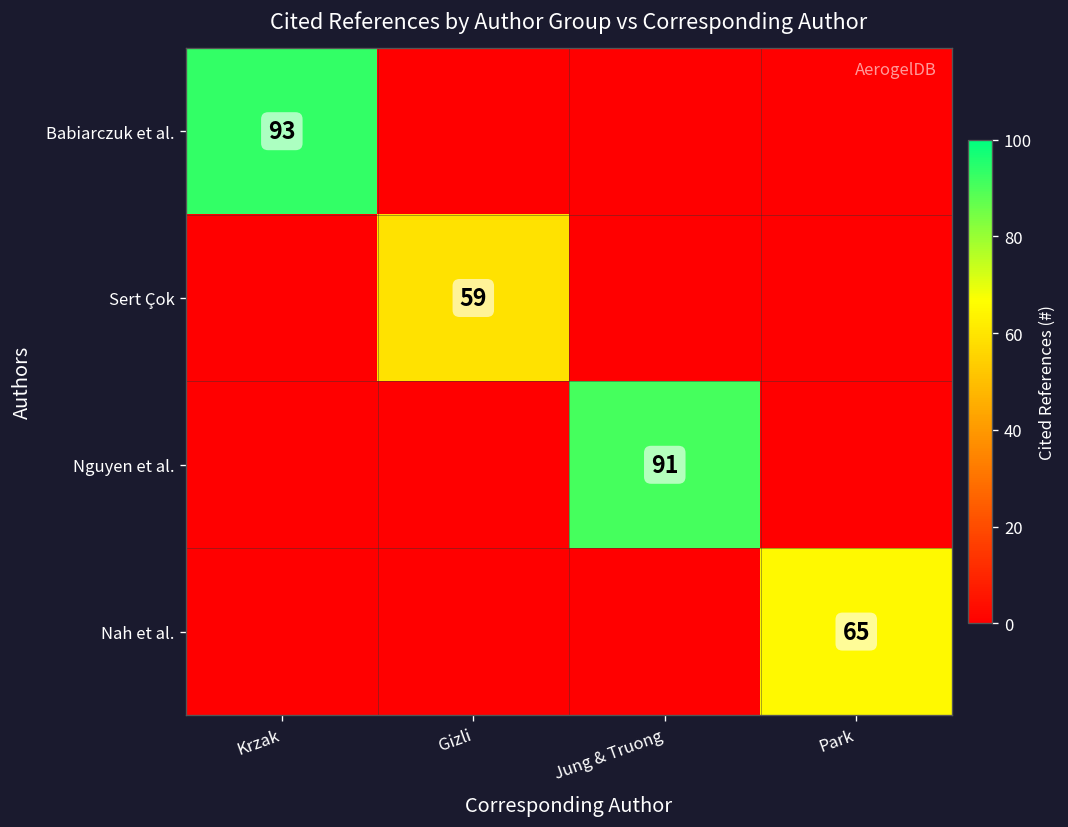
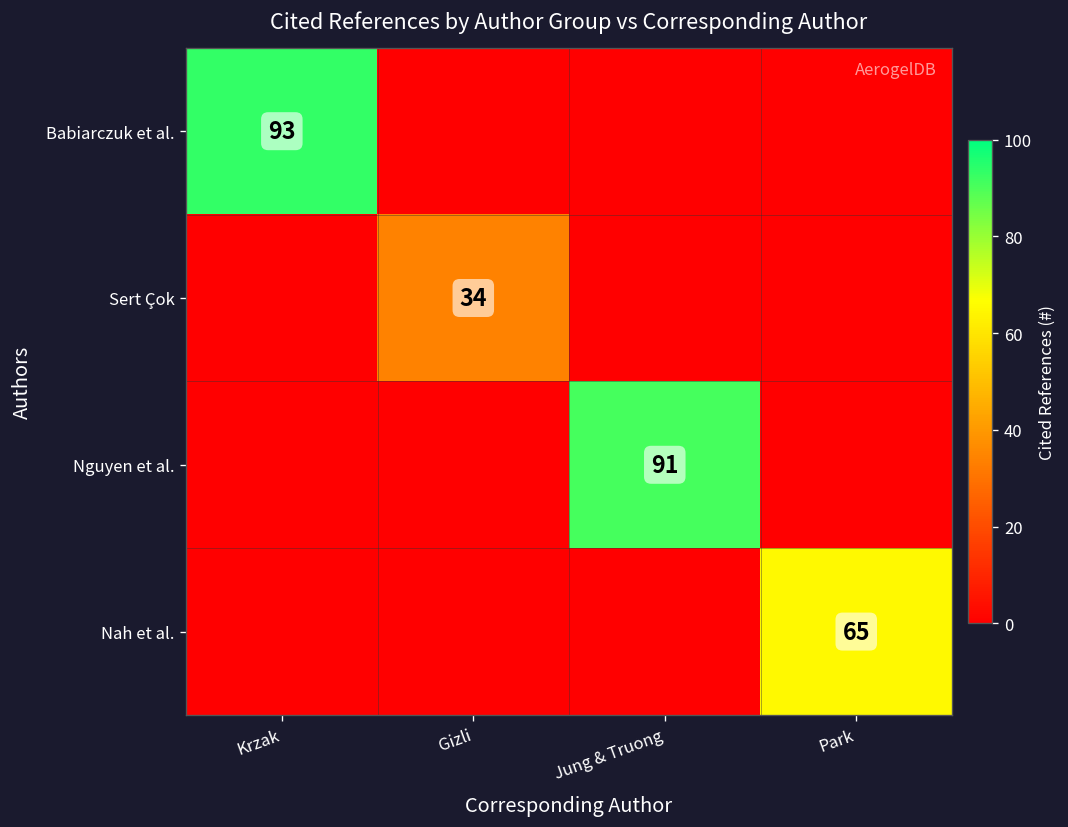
Sert Çok, Gizli: 59 -> 34
